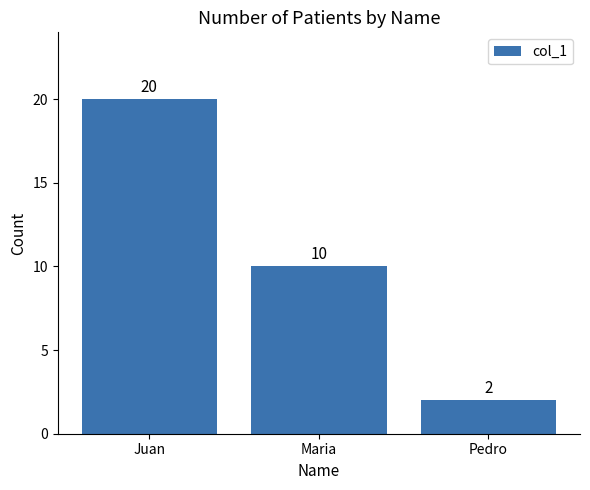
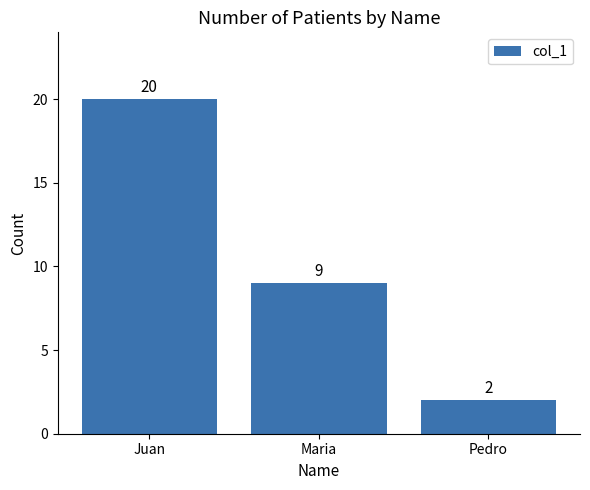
Maria: 10 -> 9
